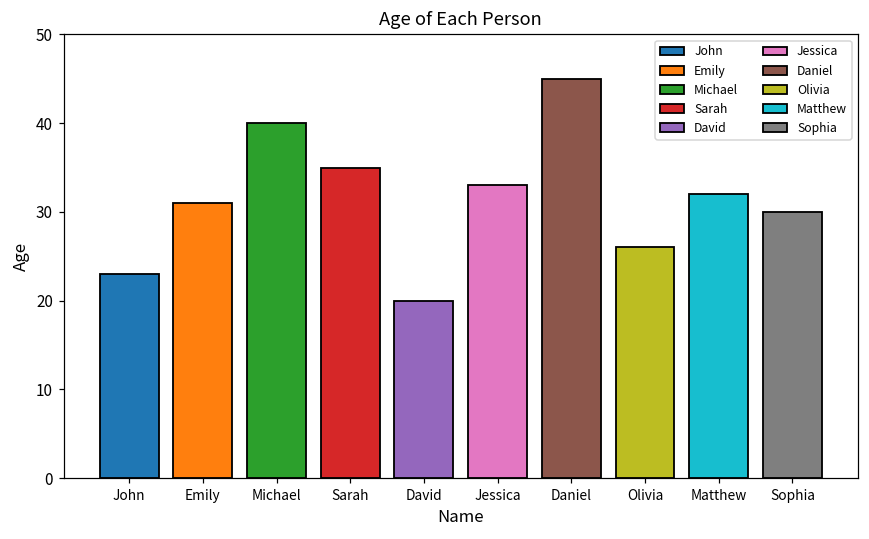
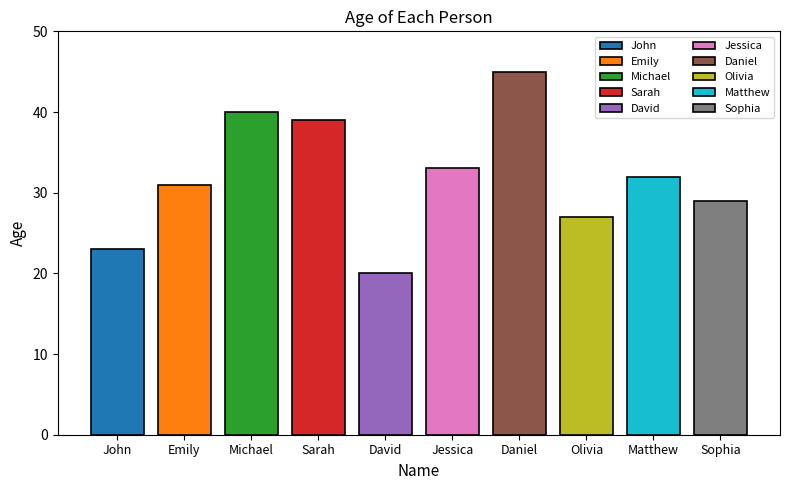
Sarah: 35 -> 39
Olivia: 26 -> 27
Sophia: 30 -> 29
